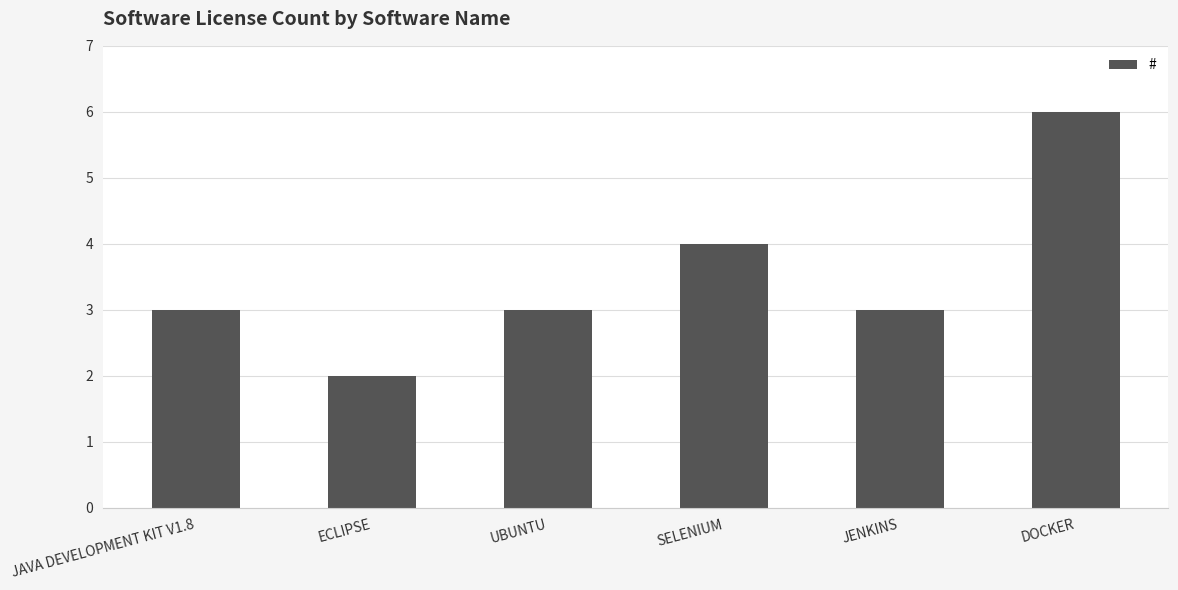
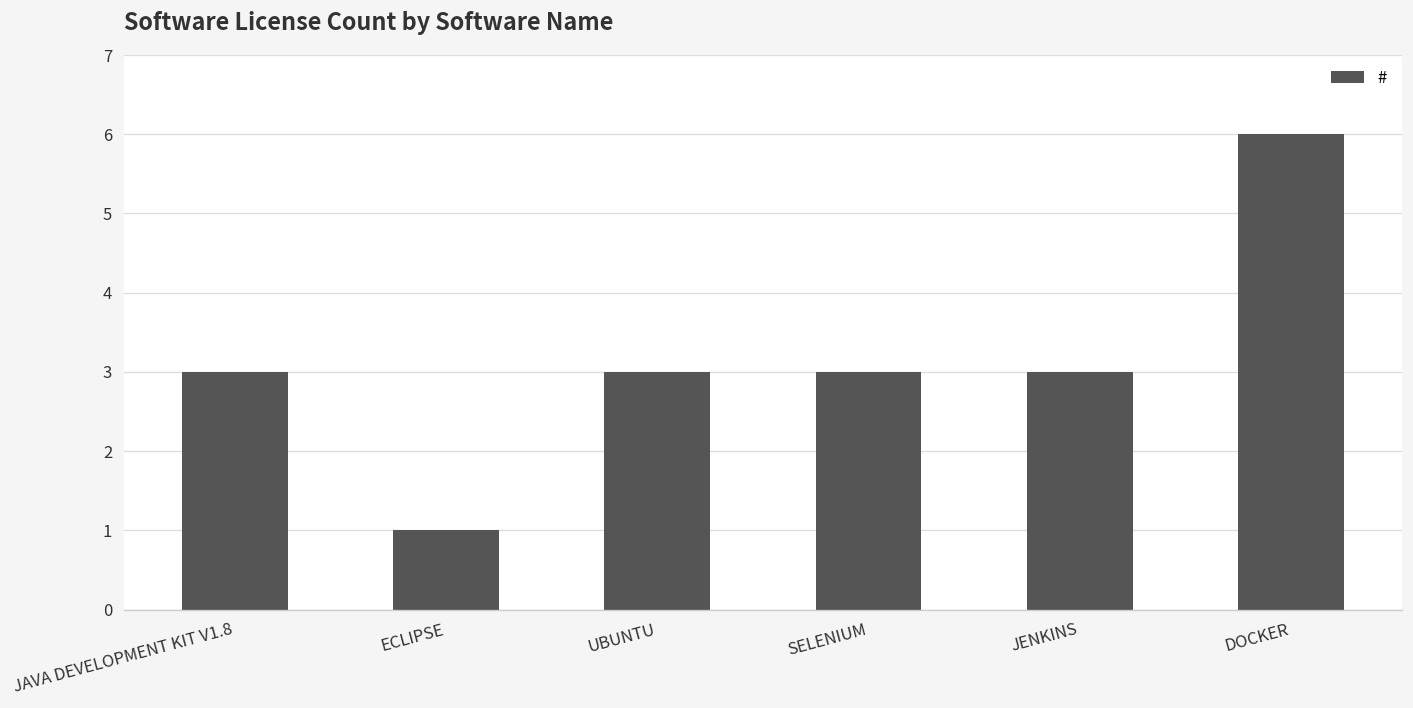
ECLIPSE: 2 -> 1
SELENIUM: 4 -> 3
